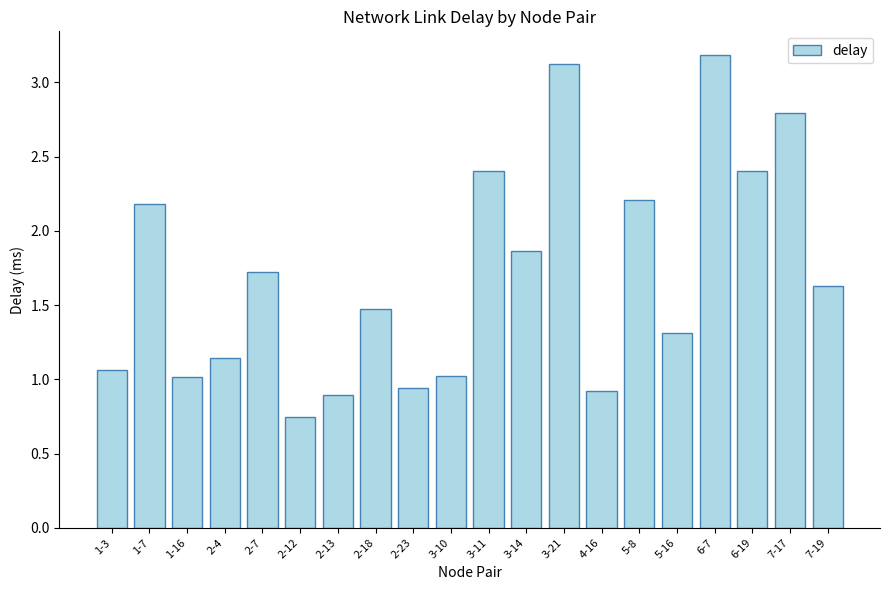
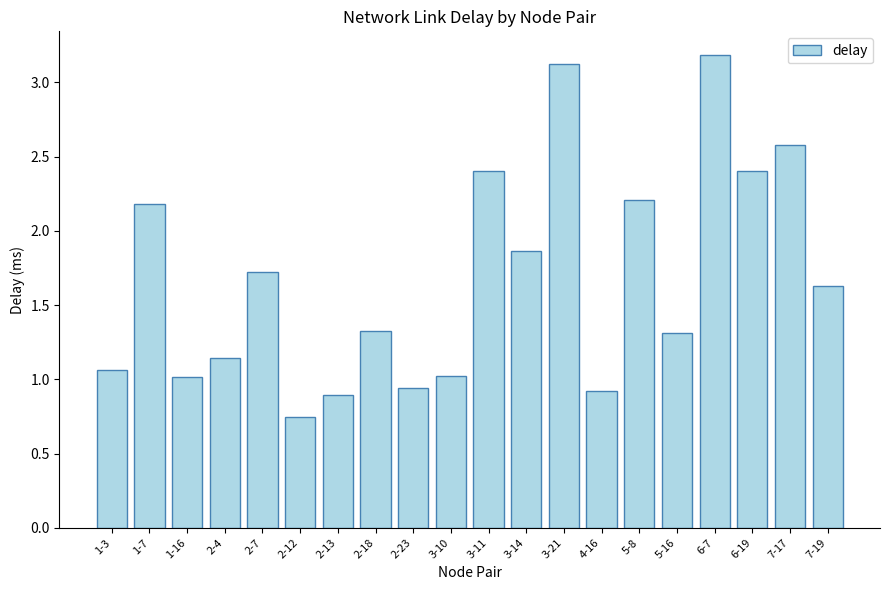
2-18: 1.47 -> 1.33
7-17: 2.79 -> 2.58
